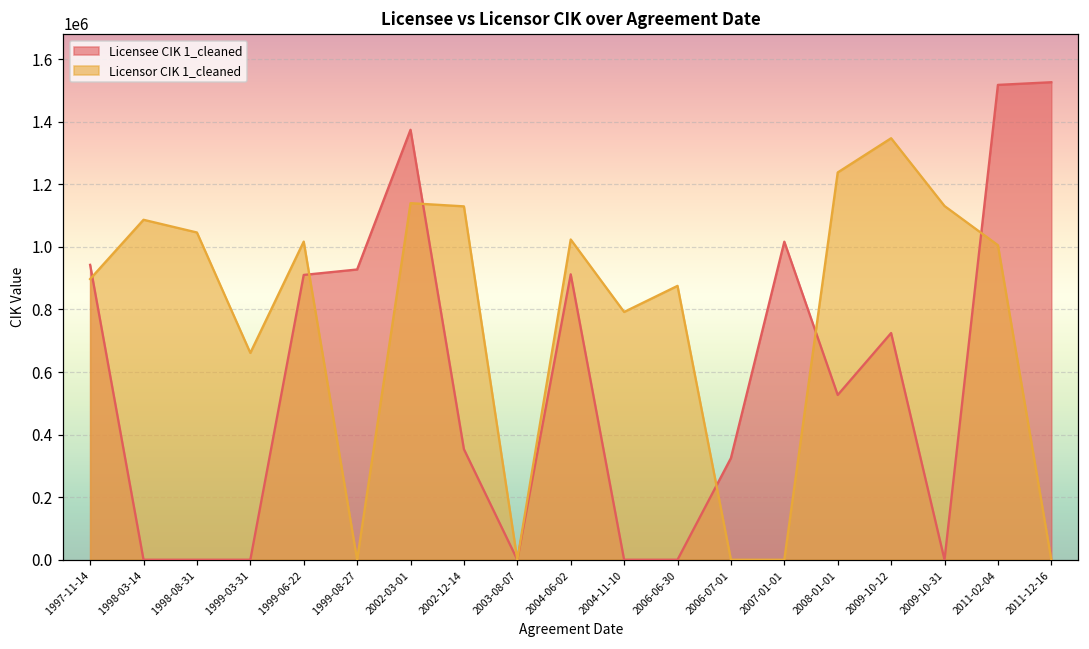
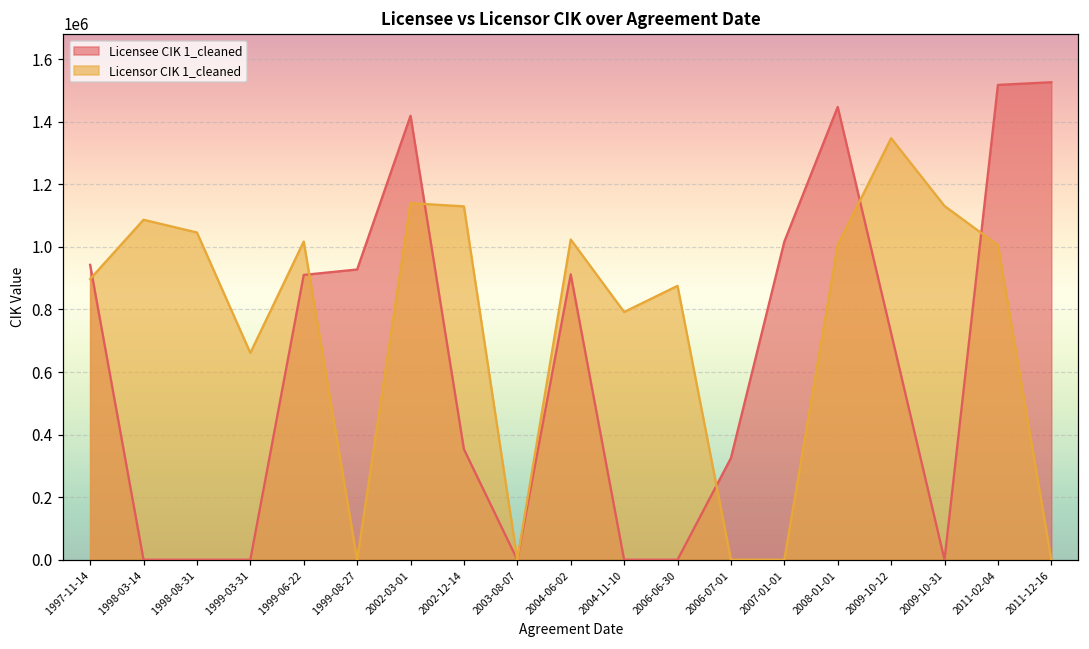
Licensee CIK 1_cleaned, 2002-03-01: 1370000 -> 1420000
Licensee CIK 1_cleaned, 2008-01-01: 530000 -> 1450000
Licensor CIK 1_cleaned, 2008-01-01: 1240000 -> 1010000
